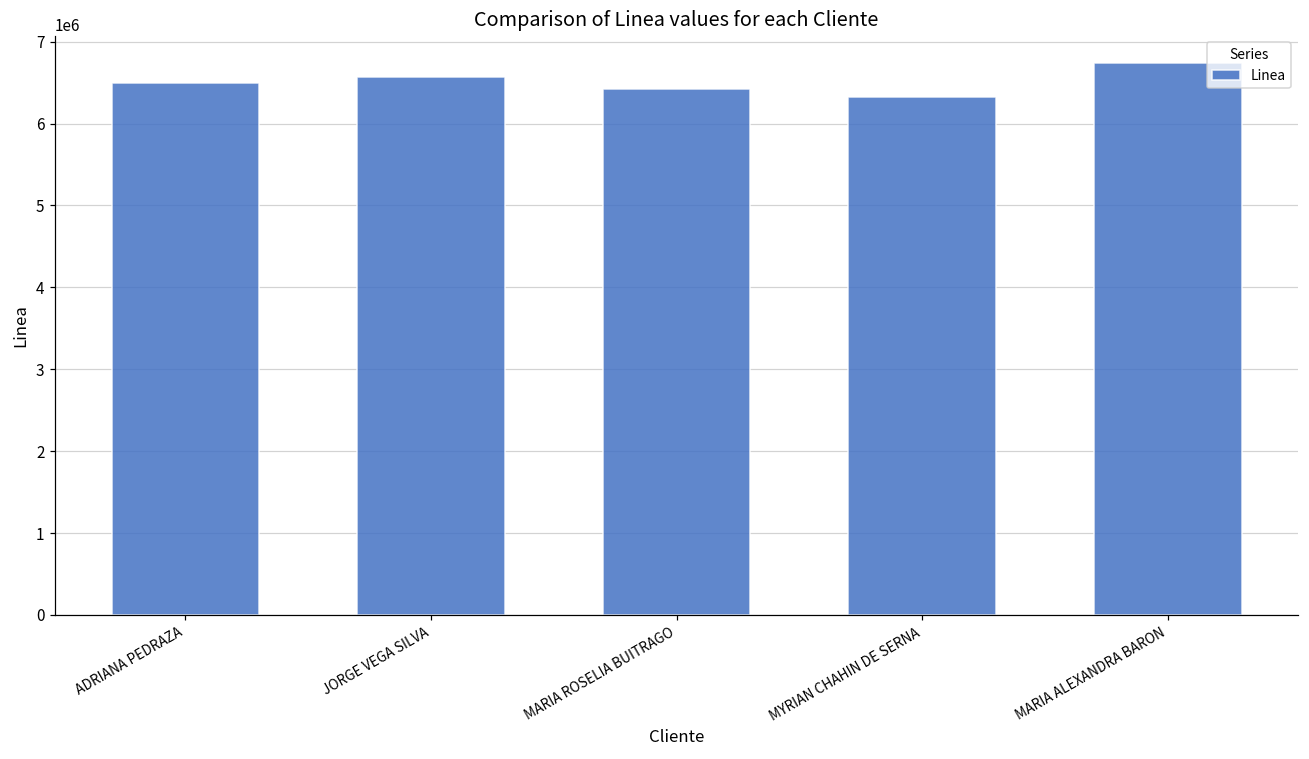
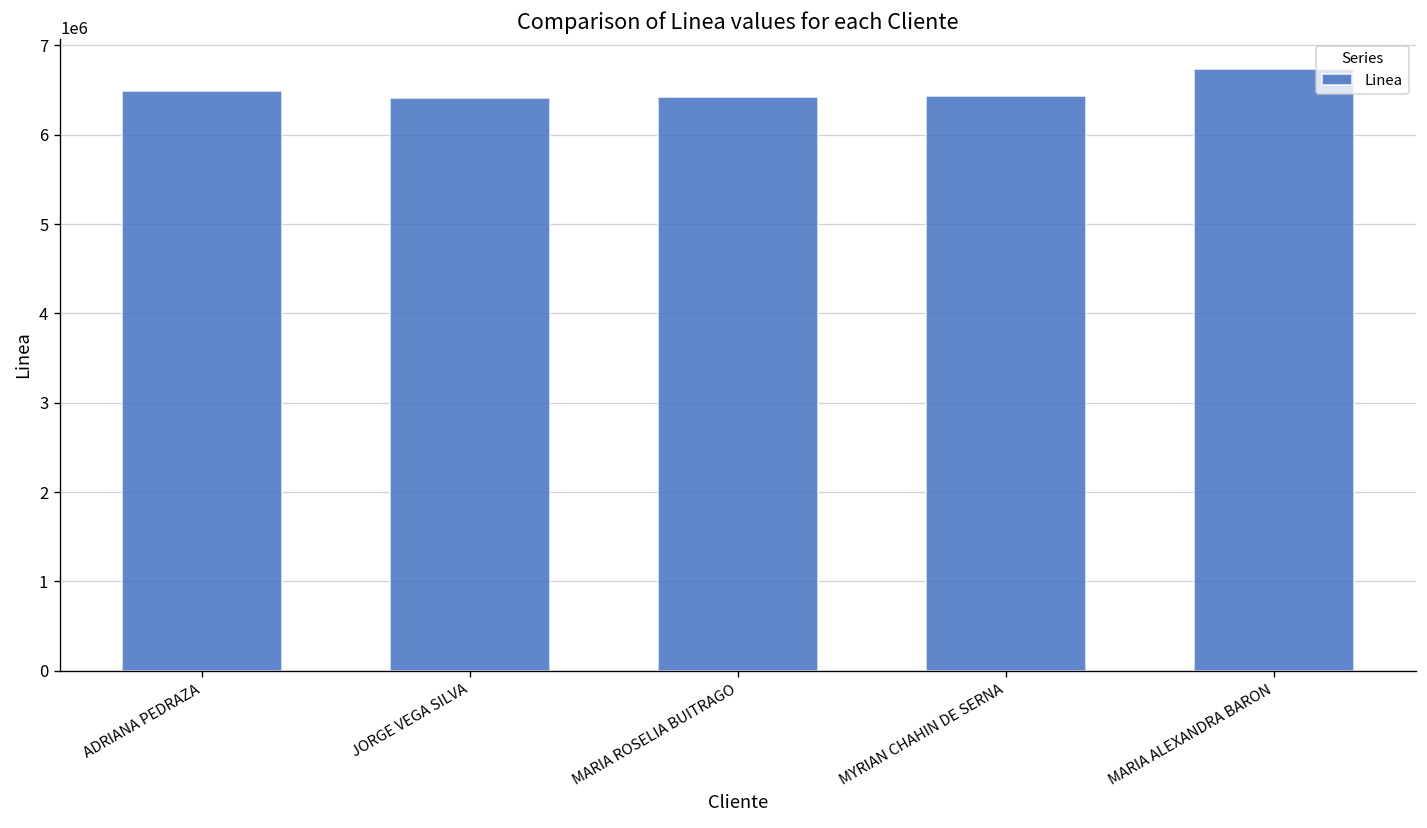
JORGE VEGA SILVA: 6600000 -> 6400000
MYRIAN CHAHIN DE SERNA: 6300000 -> 6400000
